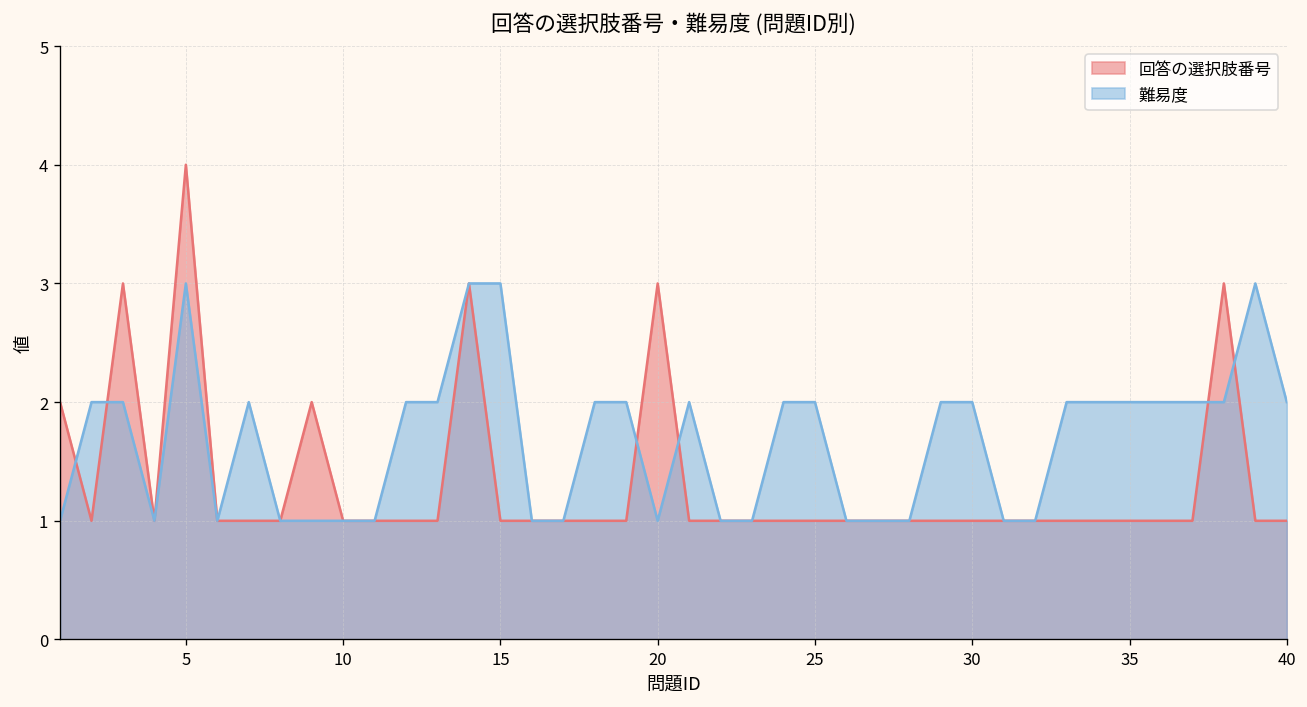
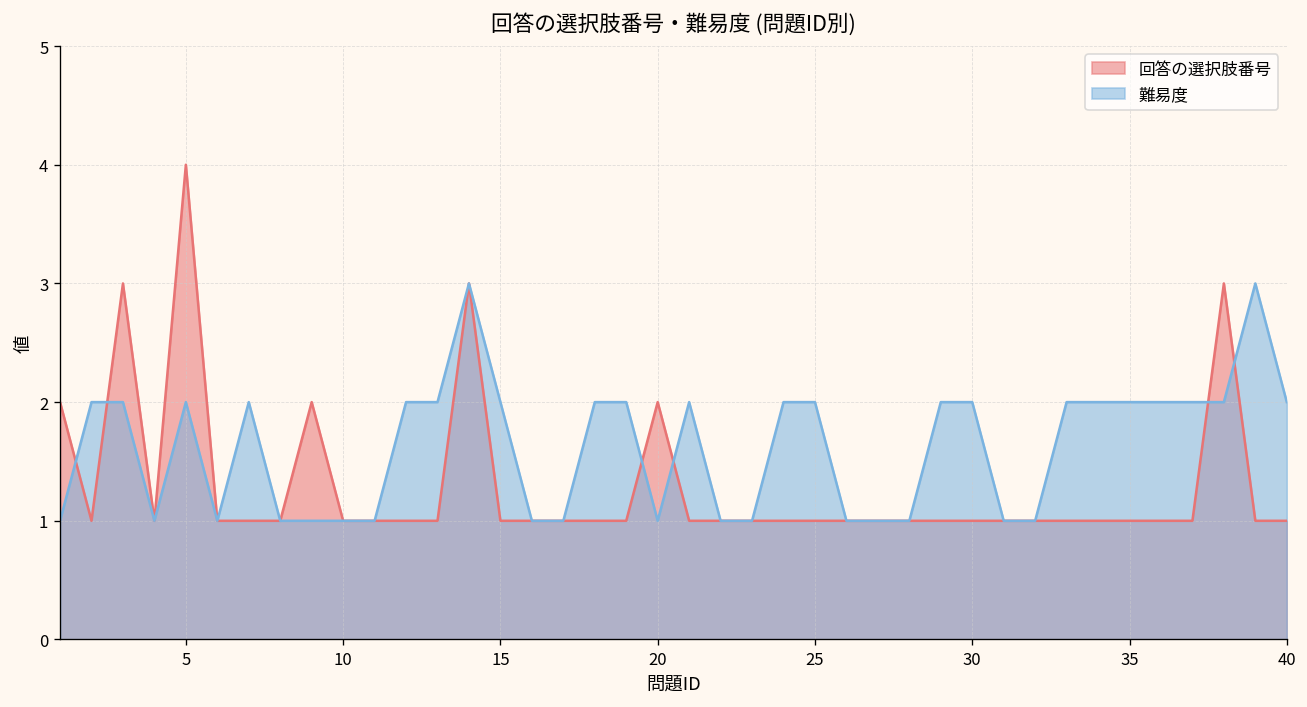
難易度, 5: 3 -> 2
難易度, 15: 3 -> 2
回答の選択肢番号, 20: 3 -> 2
